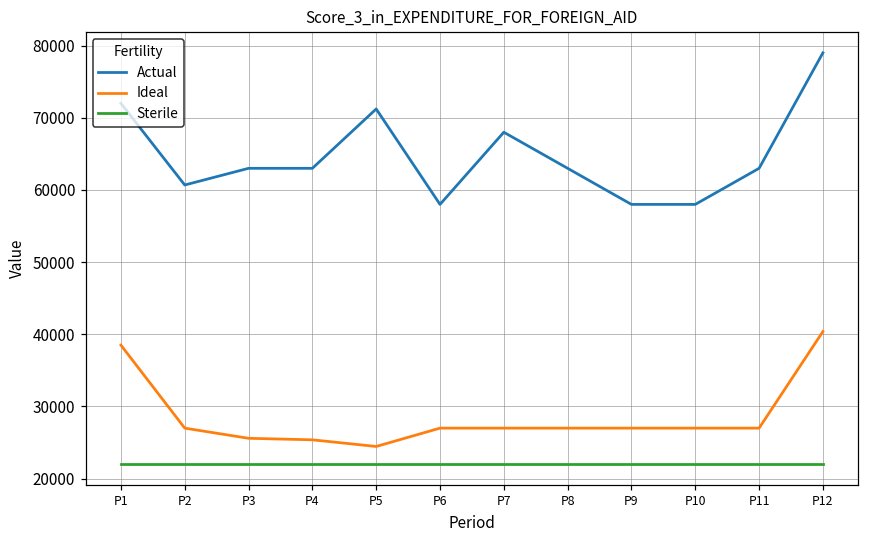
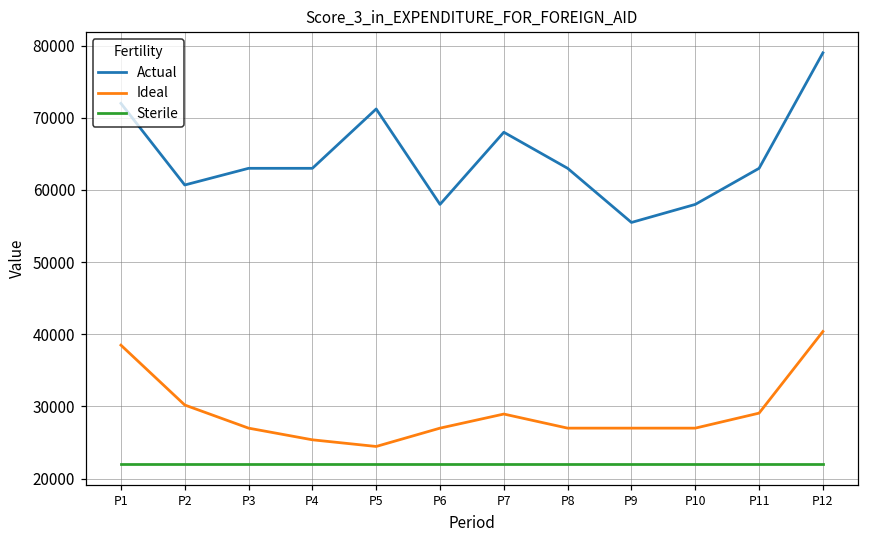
Ideal, P2: 27000 -> 30000
Ideal, P3: 26000 -> 27000
Ideal, P7: 27000 -> 29000
Actual, P9: 58000 -> 55000
Ideal, P11: 27000 -> 29000
